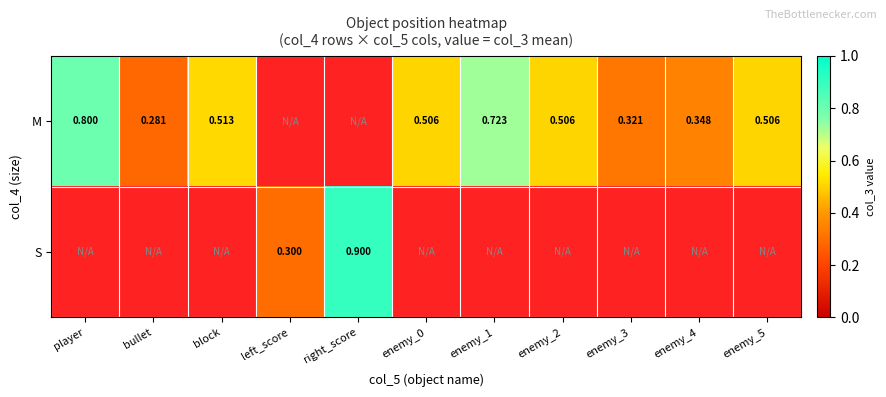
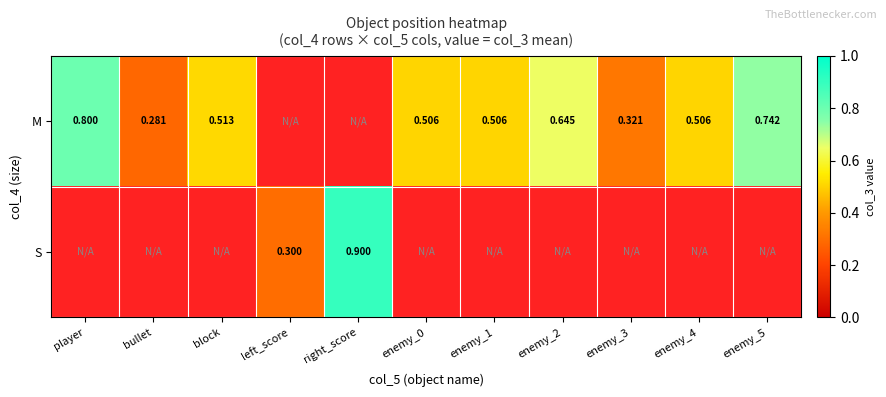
M, enemy_1: 0.723 -> 0.506
M, enemy_2: 0.506 -> 0.645
M, enemy_4: 0.348 -> 0.506
M, enemy_5: 0.506 -> 0.742
